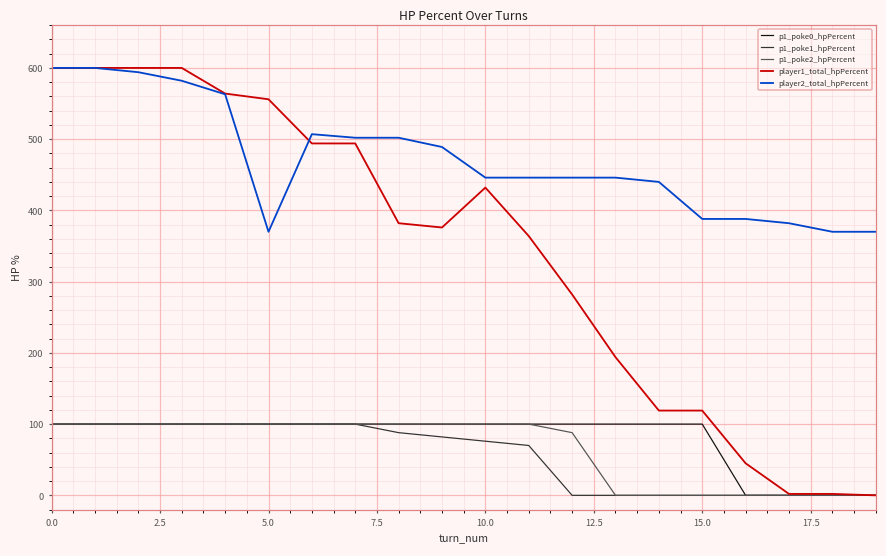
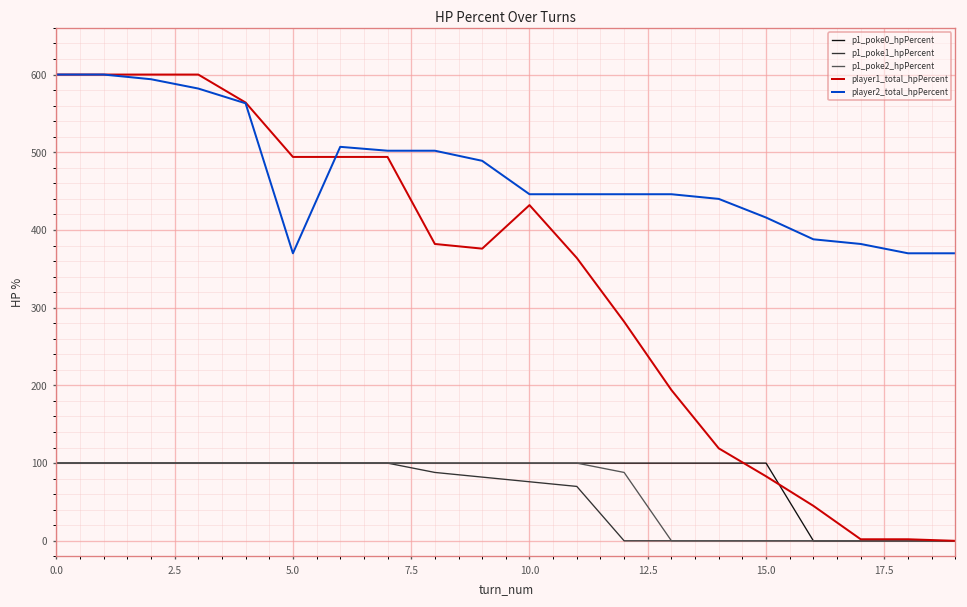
player1_total_hpPercent, 5.0: 560 -> 490
player1_total_hpPercent, 15.0: 120 -> 80
player2_total_hpPercent, 15.0: 390 -> 420
